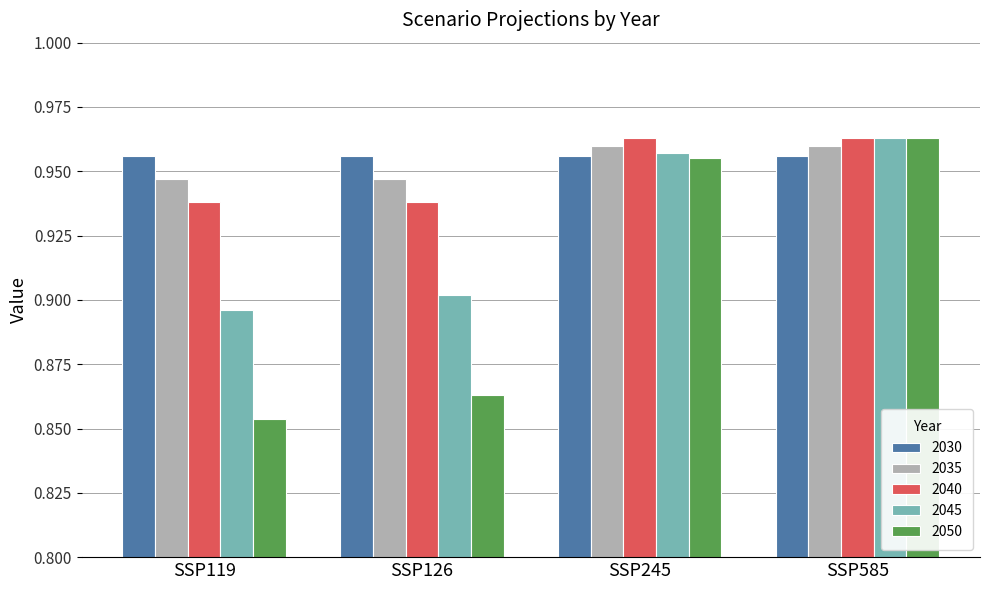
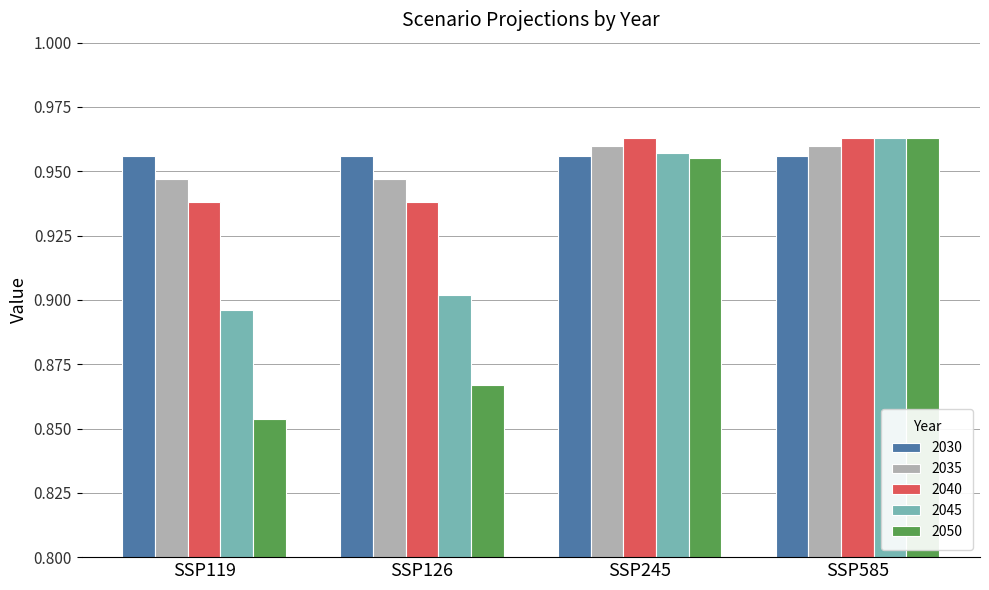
2050, SSP126: 0.863 -> 0.867
